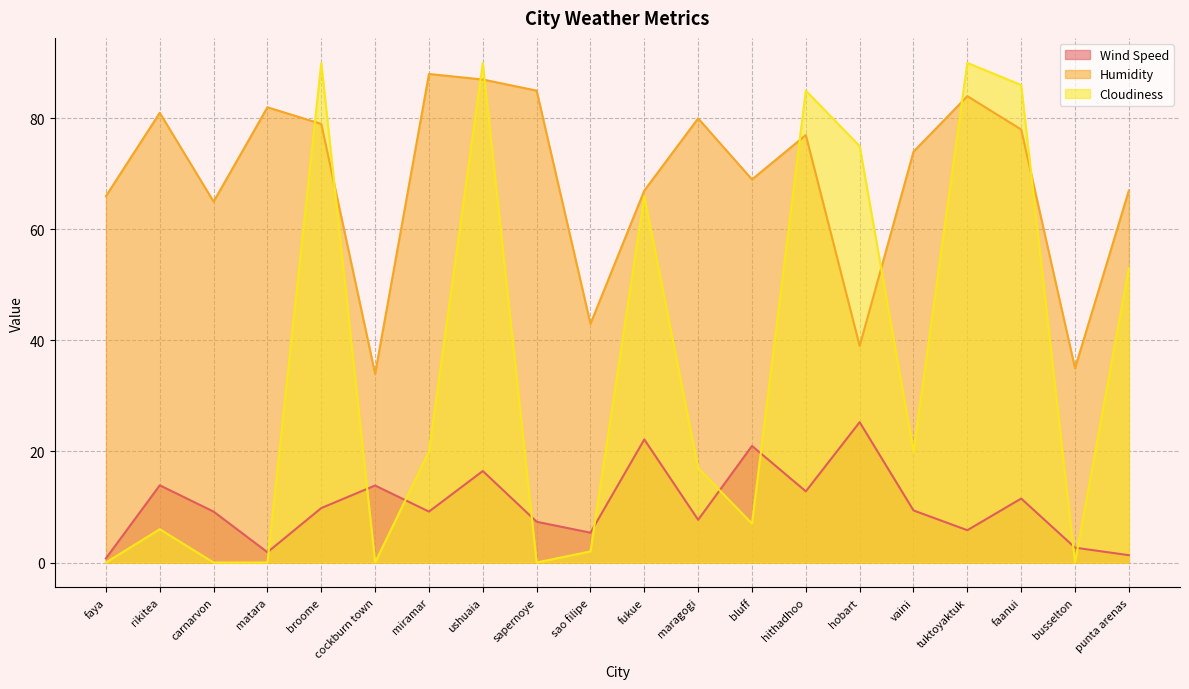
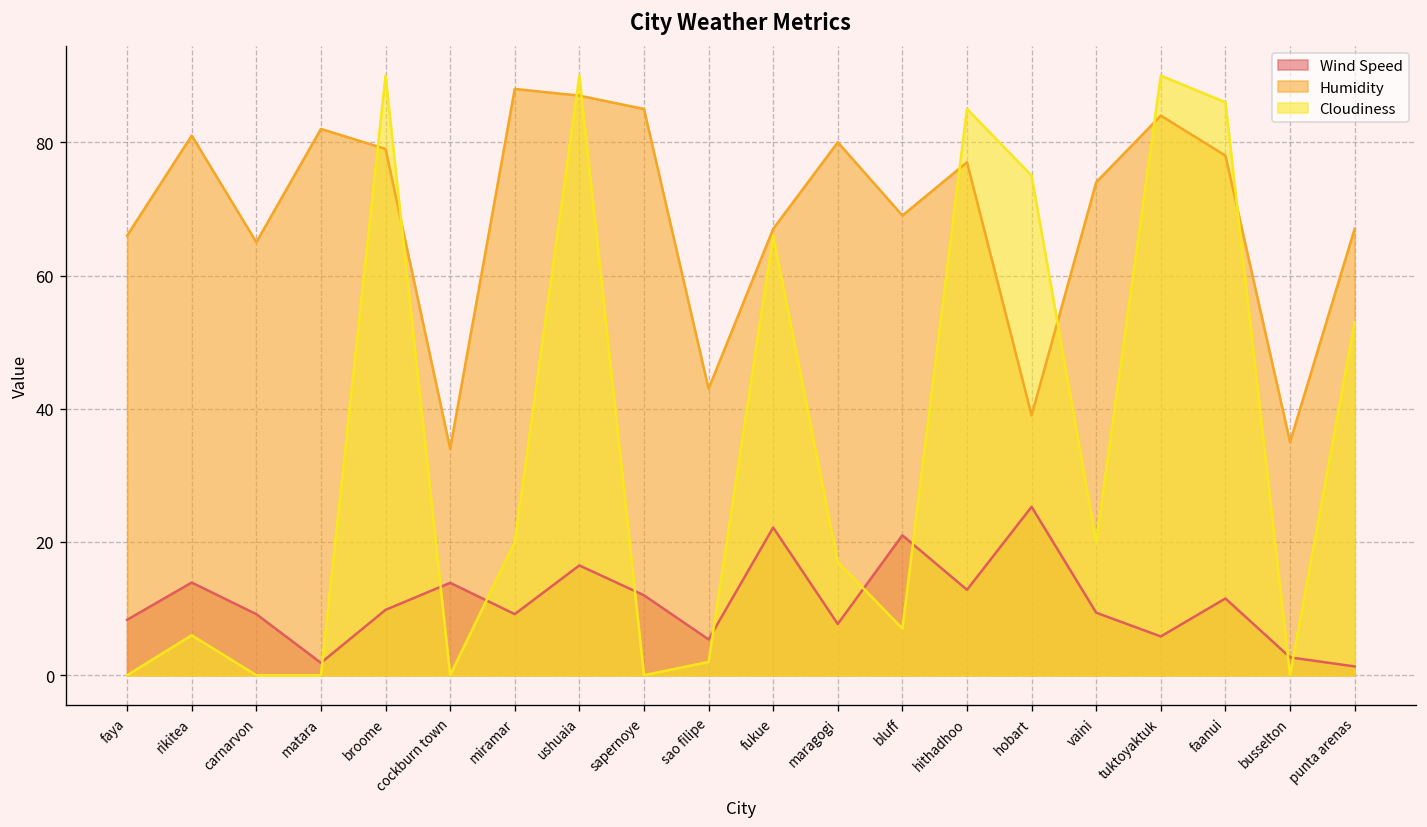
Wind Speed, faya: 1 -> 8
Wind Speed, sapernoye: 7 -> 12
